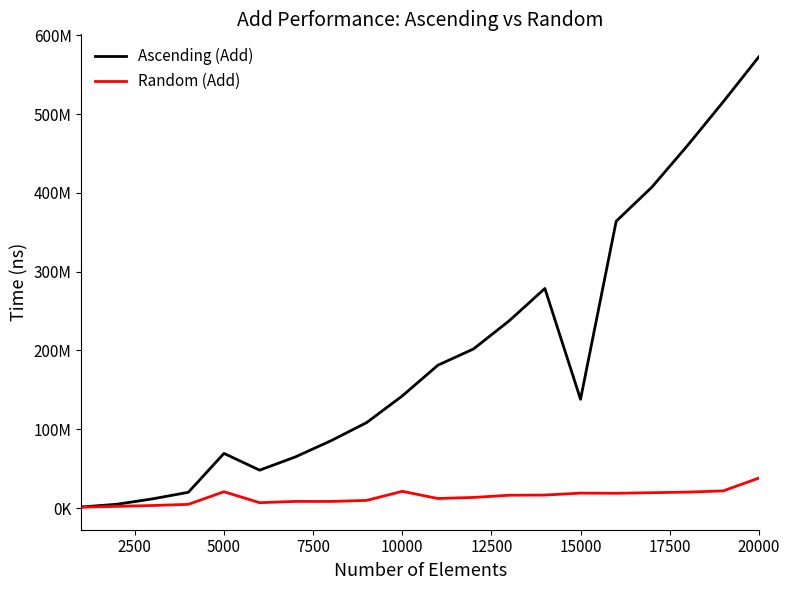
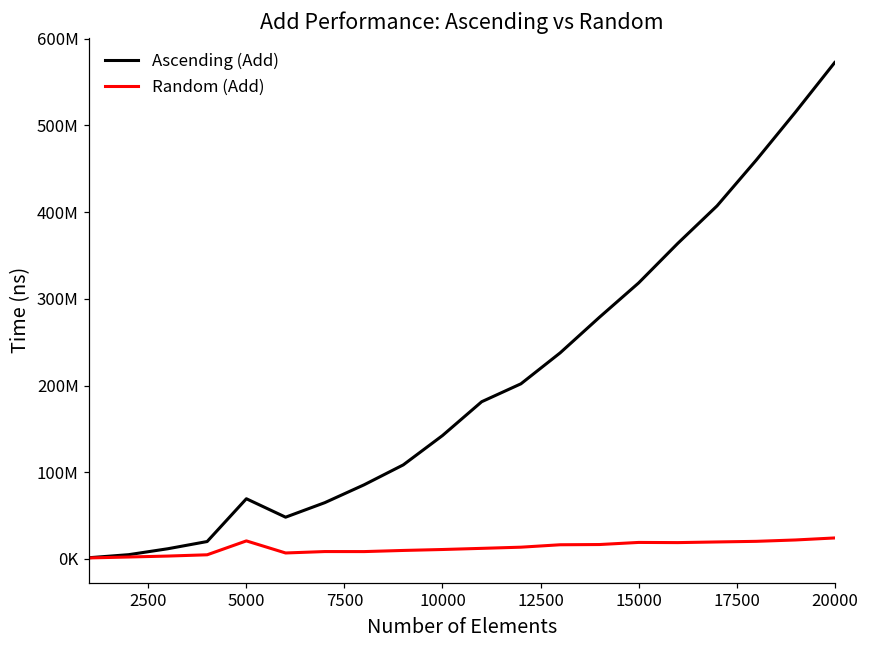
Random (Add), 10000: 20000000 -> 10000000
Ascending (Add), 15000: 140000000 -> 320000000
Random (Add), 20000: 40000000 -> 20000000
